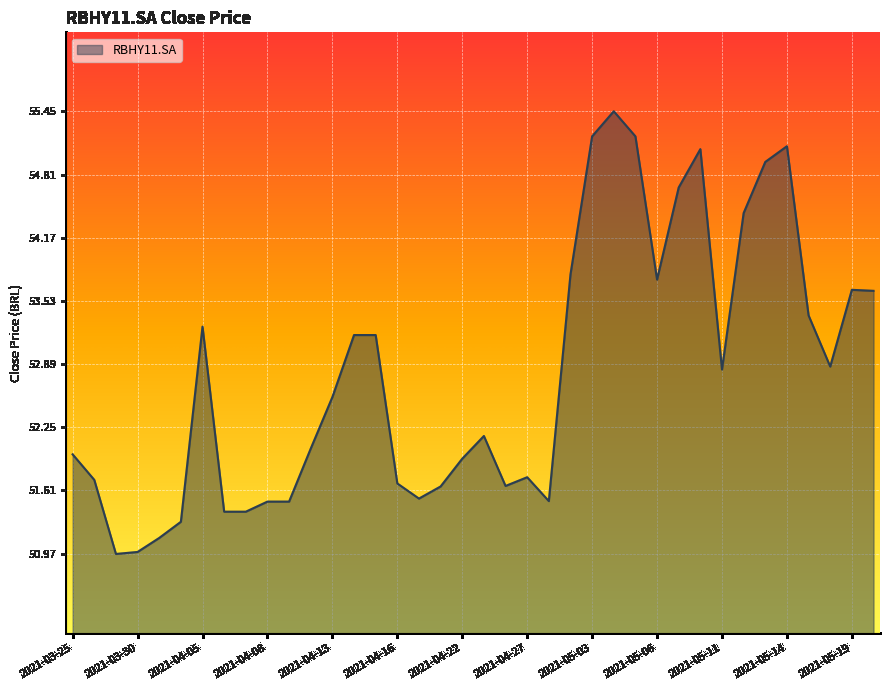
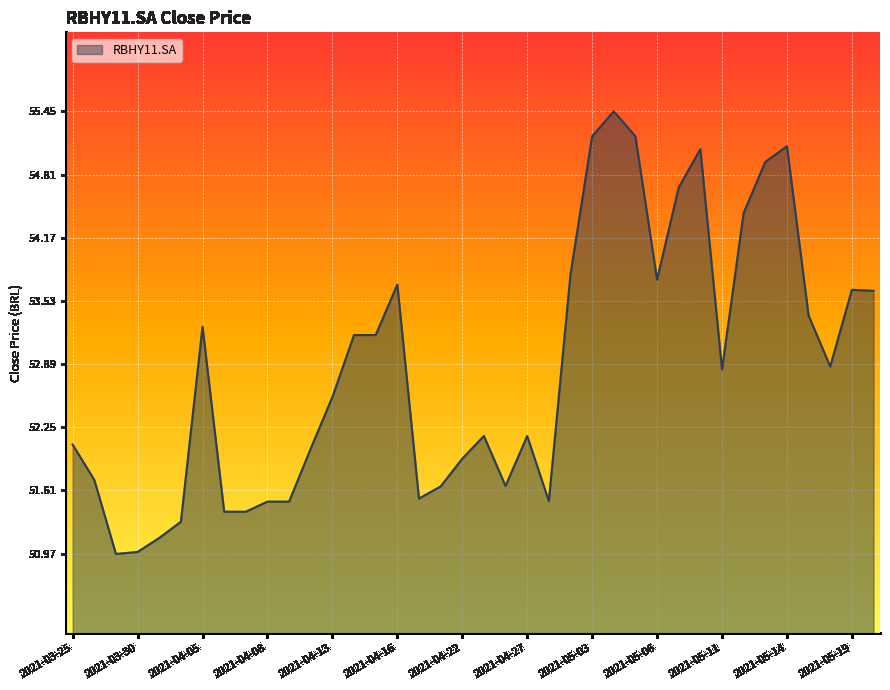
2021-03-25: 52.0 -> 52.1
2021-04-16: 51.7 -> 53.7
2021-04-27: 51.7 -> 52.2
